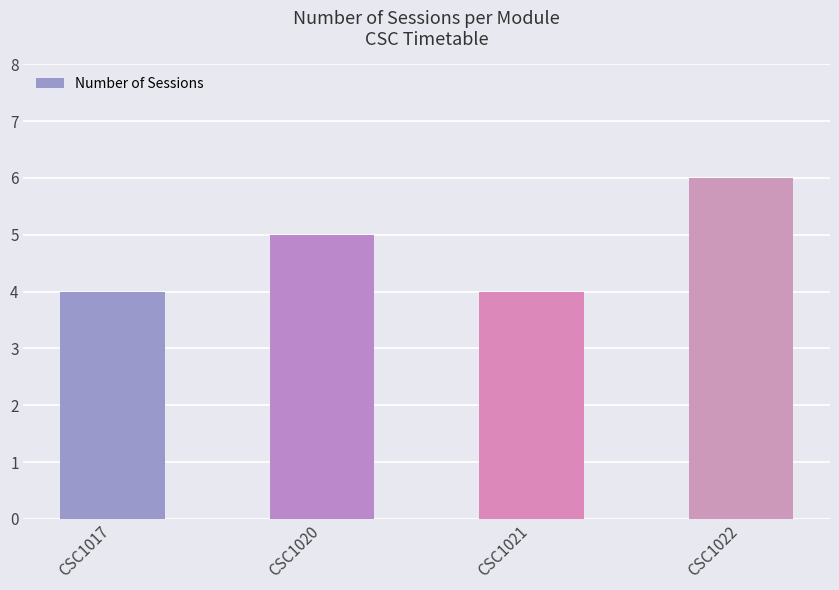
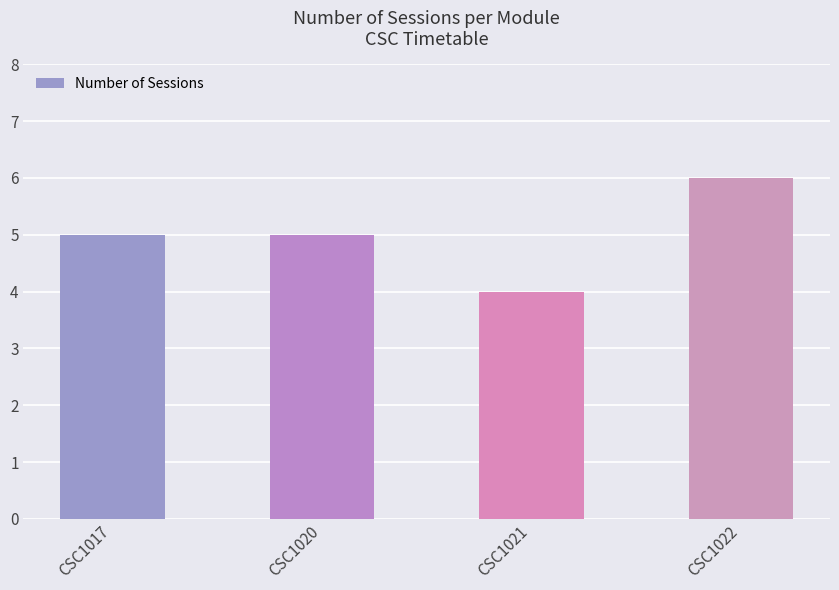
CSC1017: 4 -> 5
